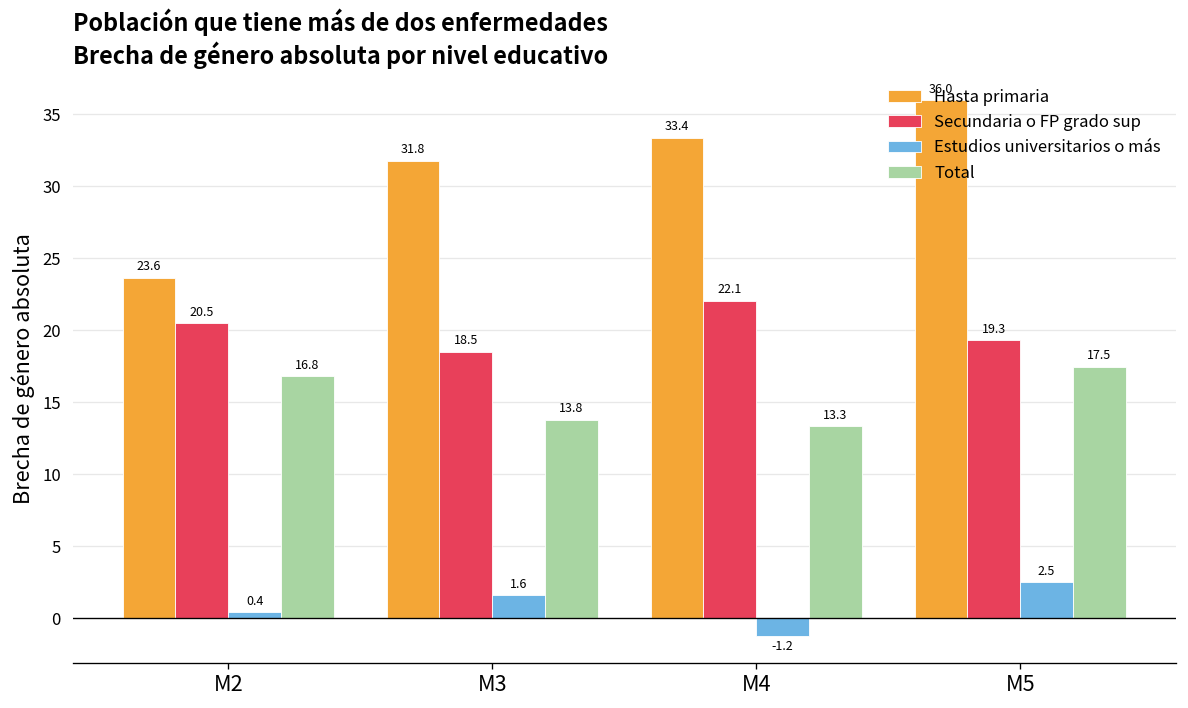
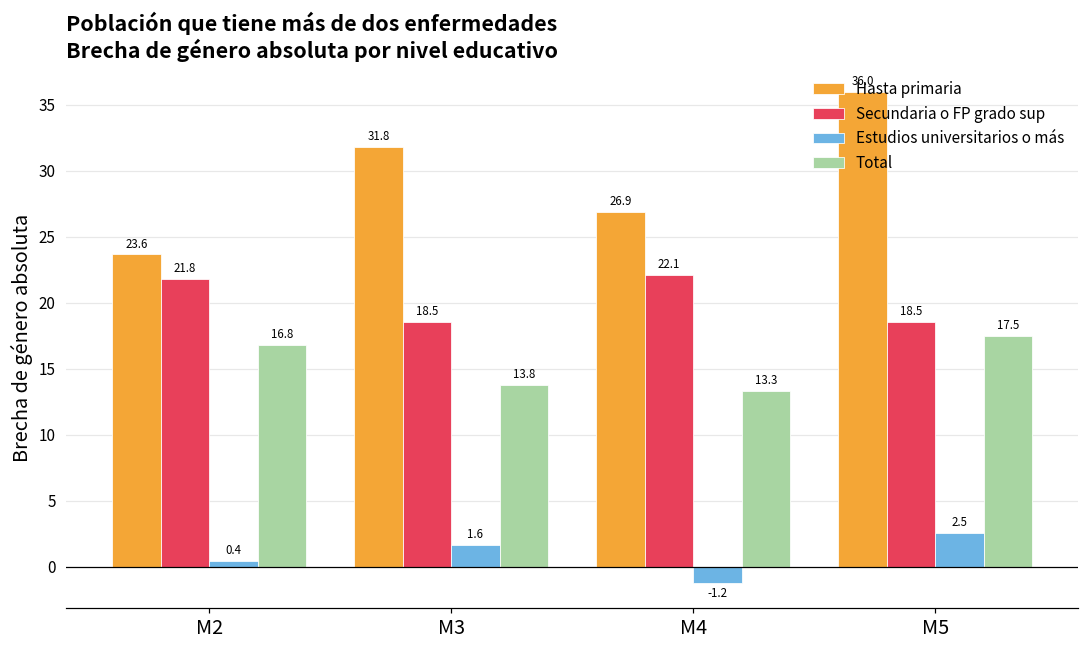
Secundaria o FP grado sup, M2: 20.5 -> 21.8
Hasta primaria, M4: 33.4 -> 26.9
Secundaria o FP grado sup, M5: 19.3 -> 18.5
